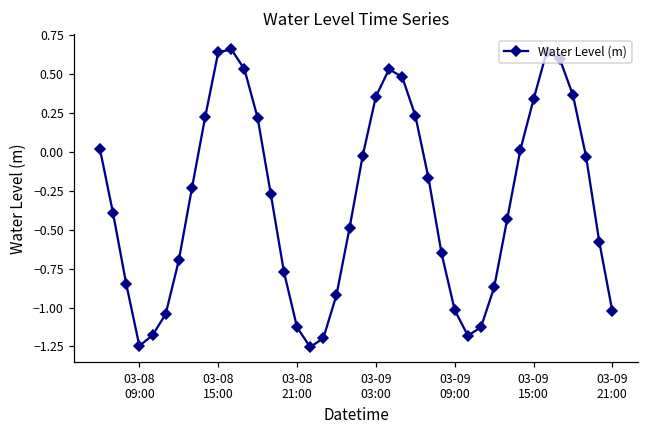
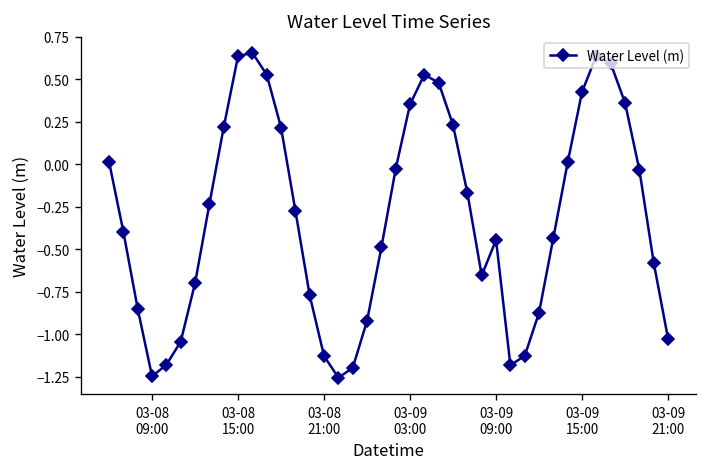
03-09 09:00: -1.02 -> -0.44
03-09 15:00: 0.33 -> 0.43
